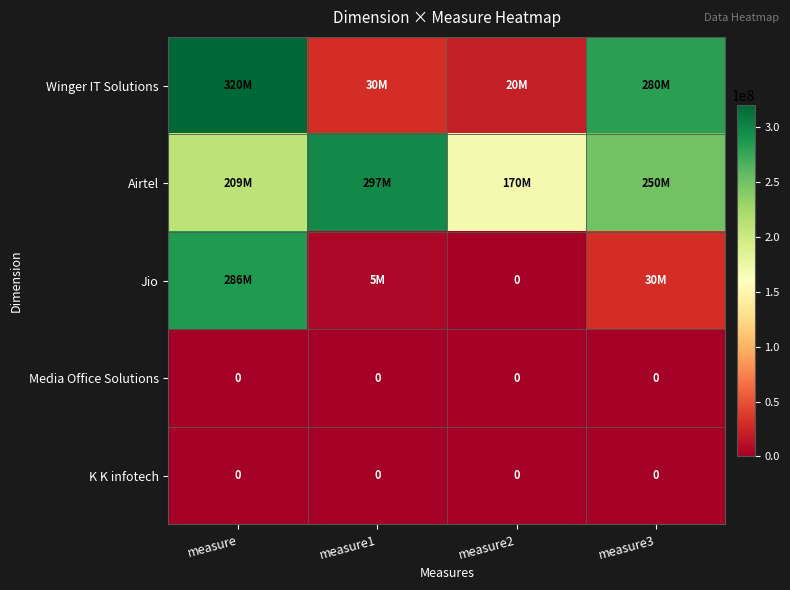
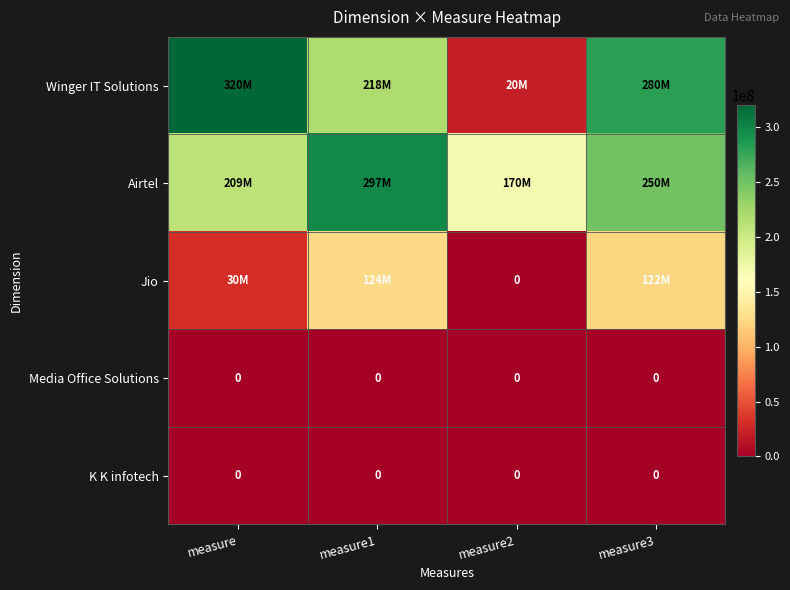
Winger IT Solutions, measure1: 30M -> 218M
Jio, measure: 286M -> 30M
Jio, measure1: 5M -> 124M
Jio, measure3: 30M -> 122M
